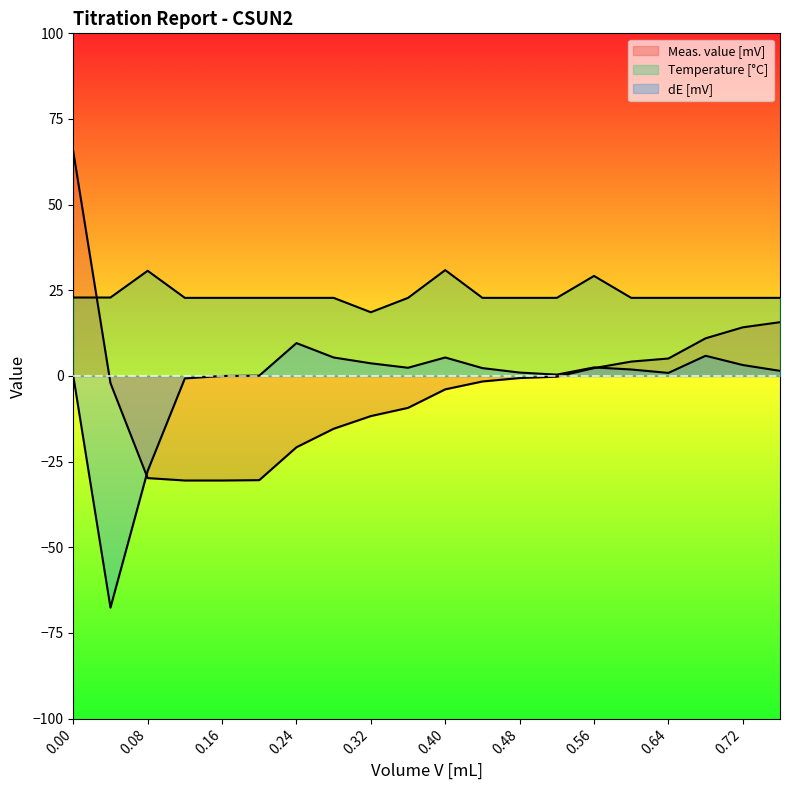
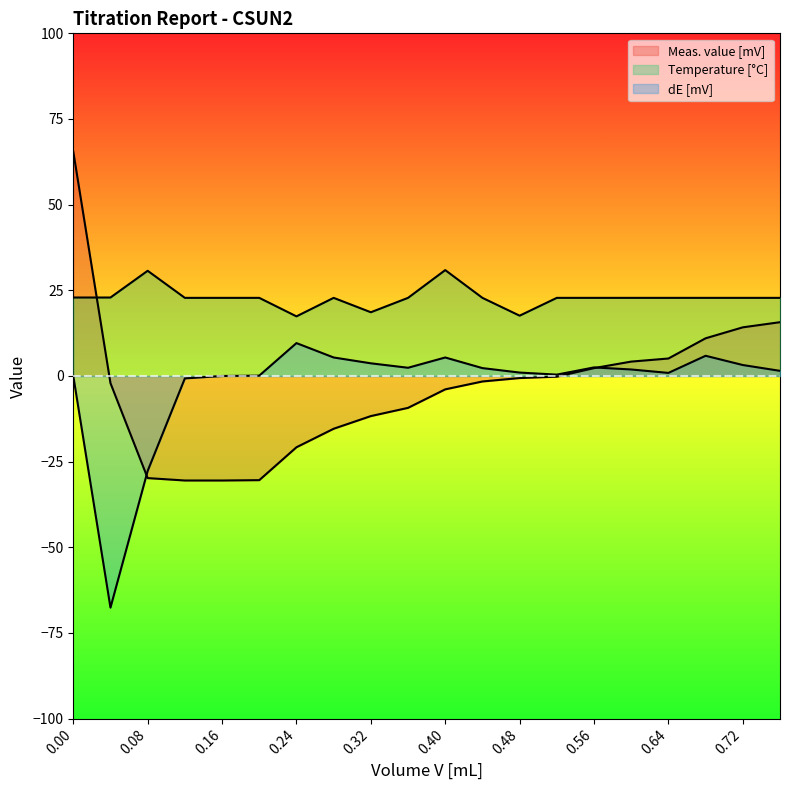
Temperature [°C], 0.24: 23 -> 17
Temperature [°C], 0.48: 23 -> 18
Temperature [°C], 0.56: 29 -> 23
